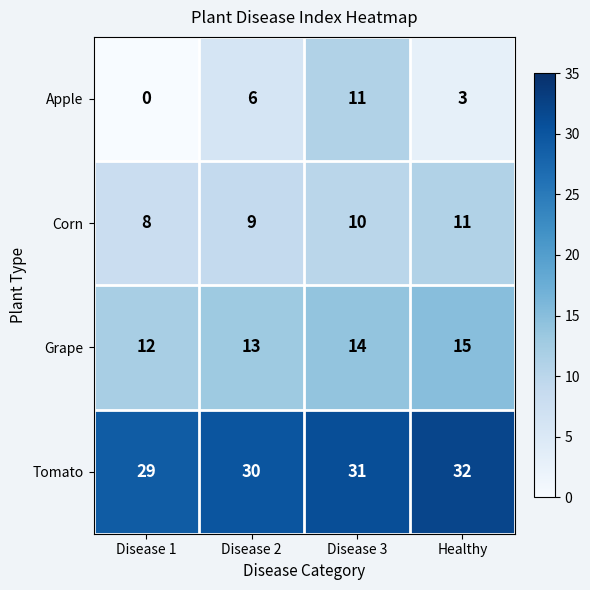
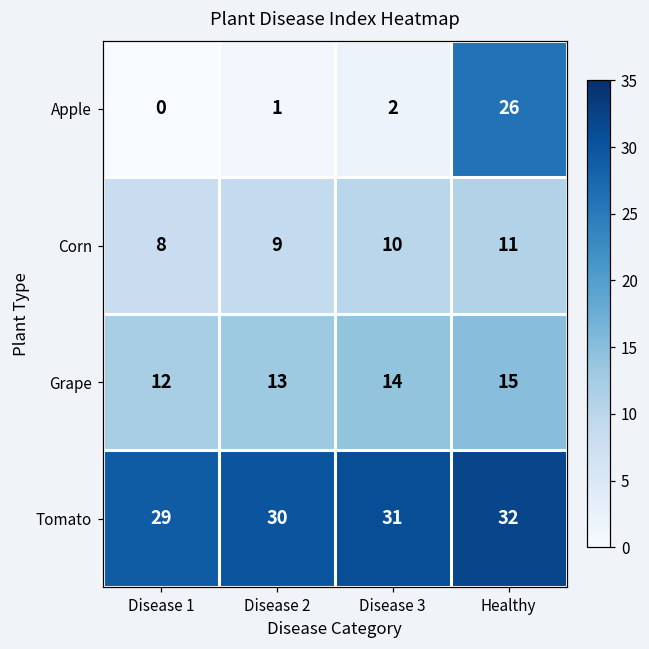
Apple, Disease 2: 6 -> 1
Apple, Disease 3: 11 -> 2
Apple, Healthy: 3 -> 26
